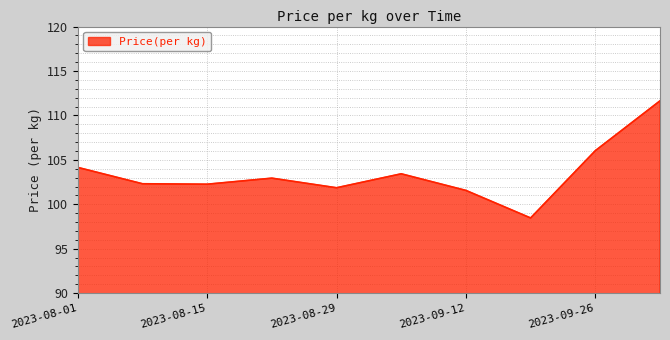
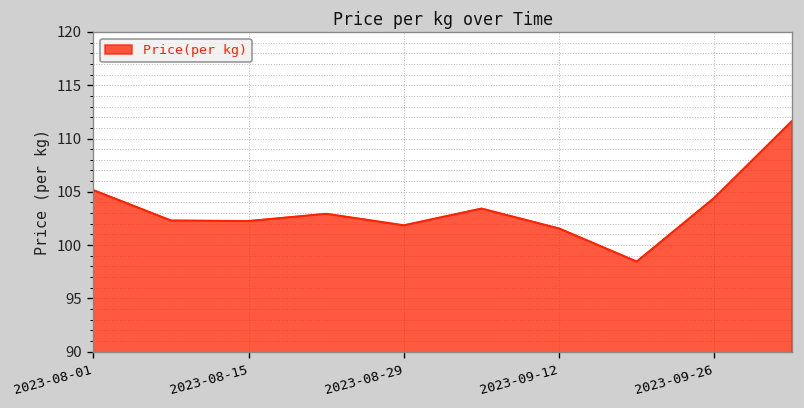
2023-08-01: 104 -> 105
2023-09-26: 106 -> 104
